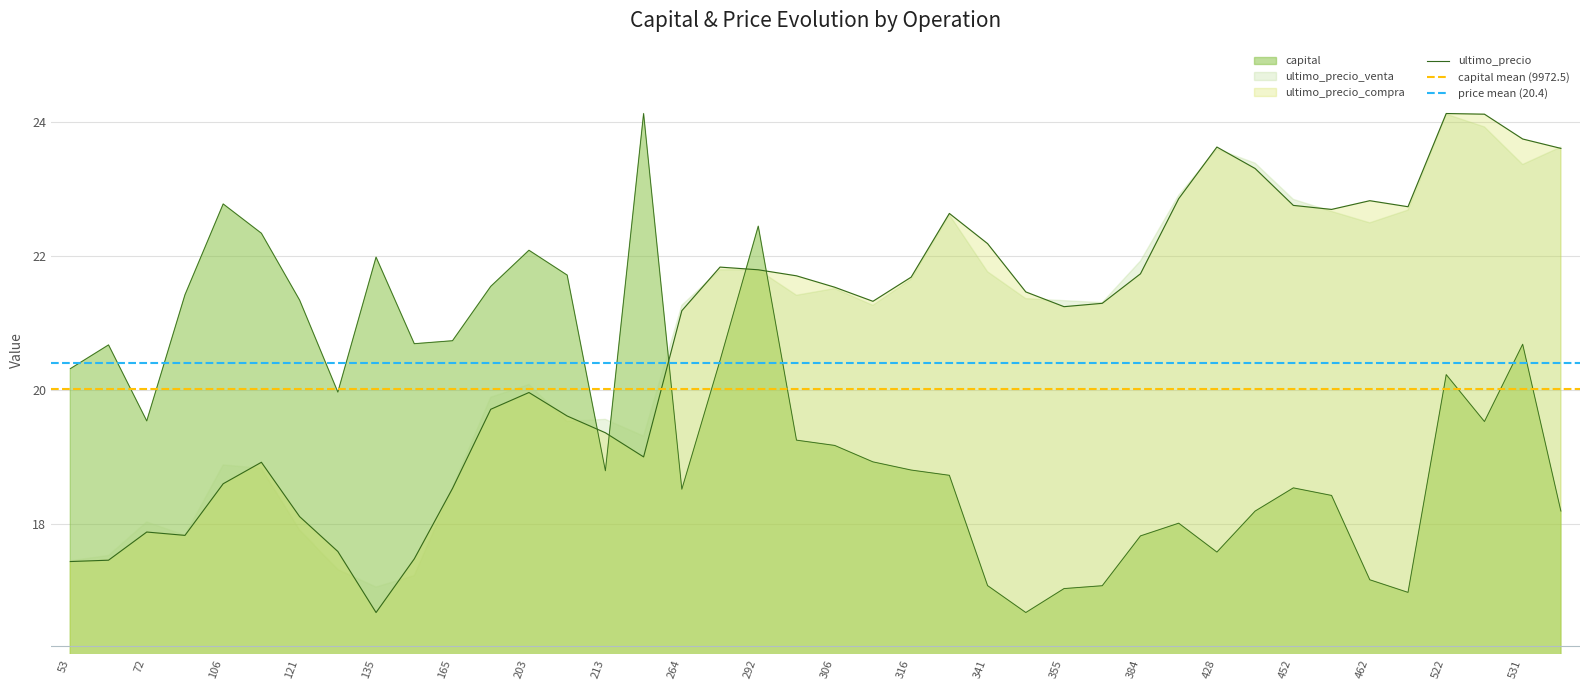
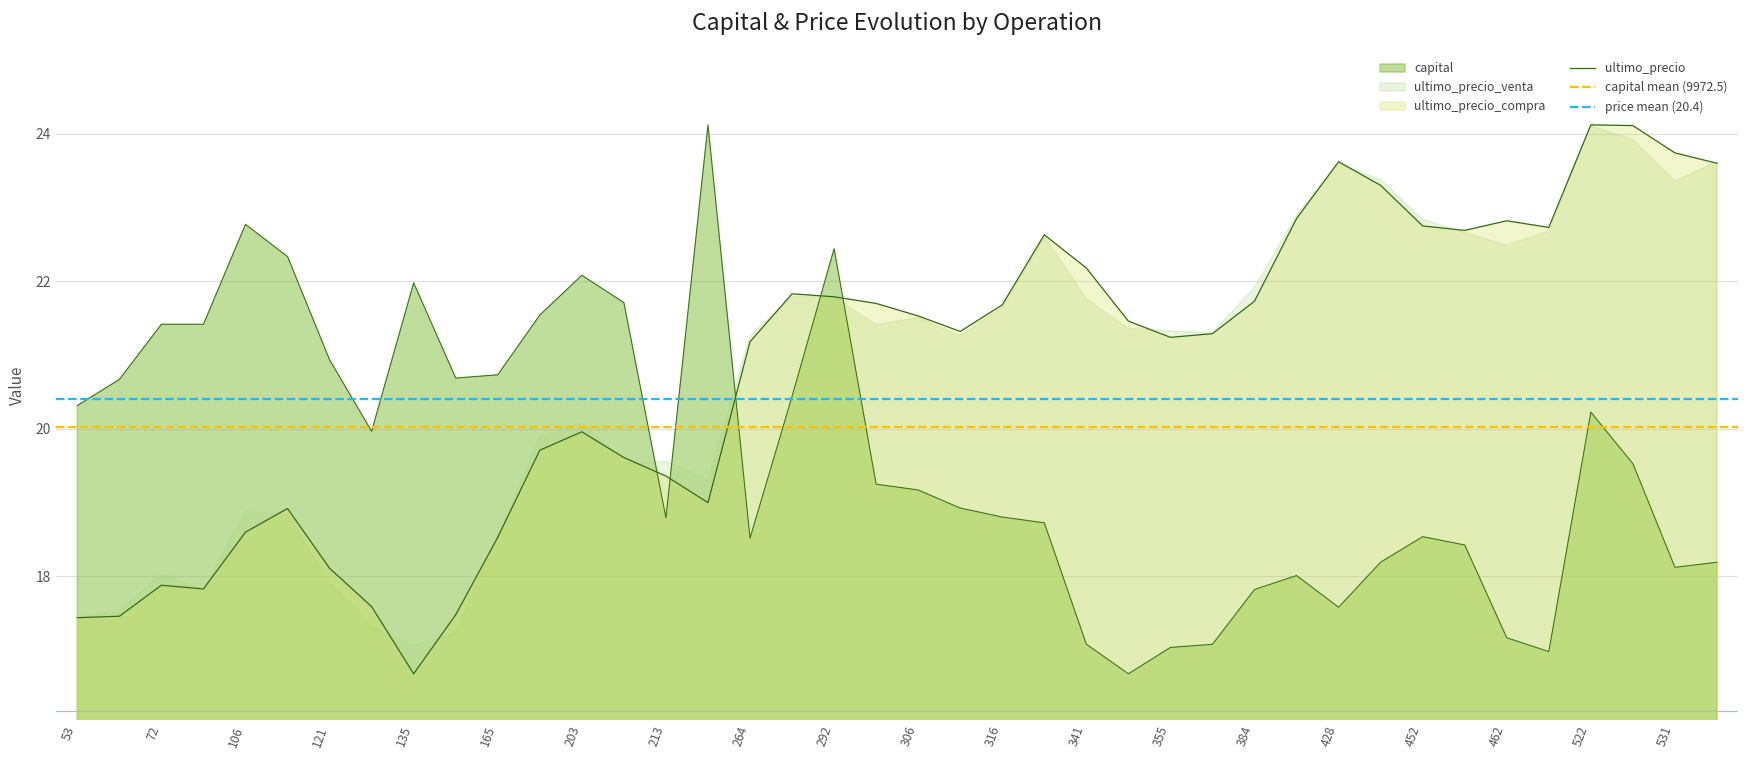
capital, 72: 19.5 -> 21.4
capital, 121: 21.3 -> 20.9
capital, 531: 20.7 -> 18.1
